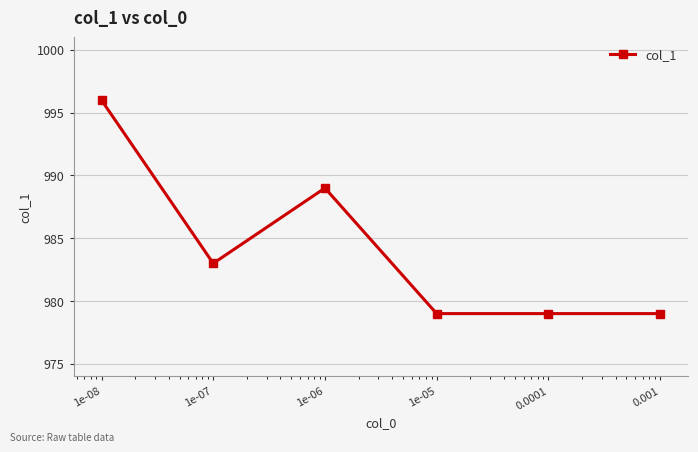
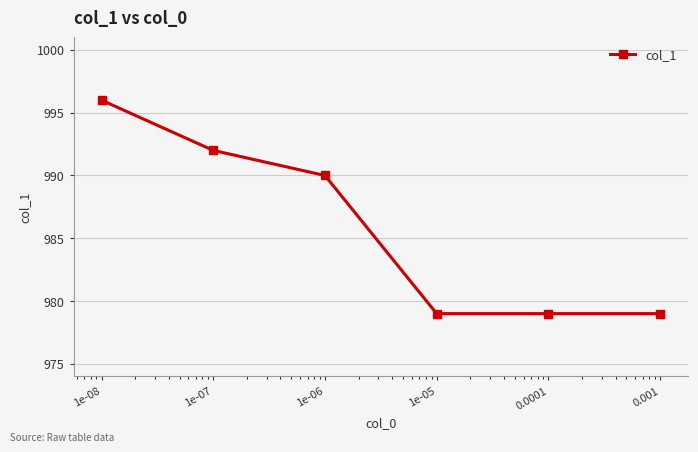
1e-07: 983 -> 992
1e-06: 989 -> 990
